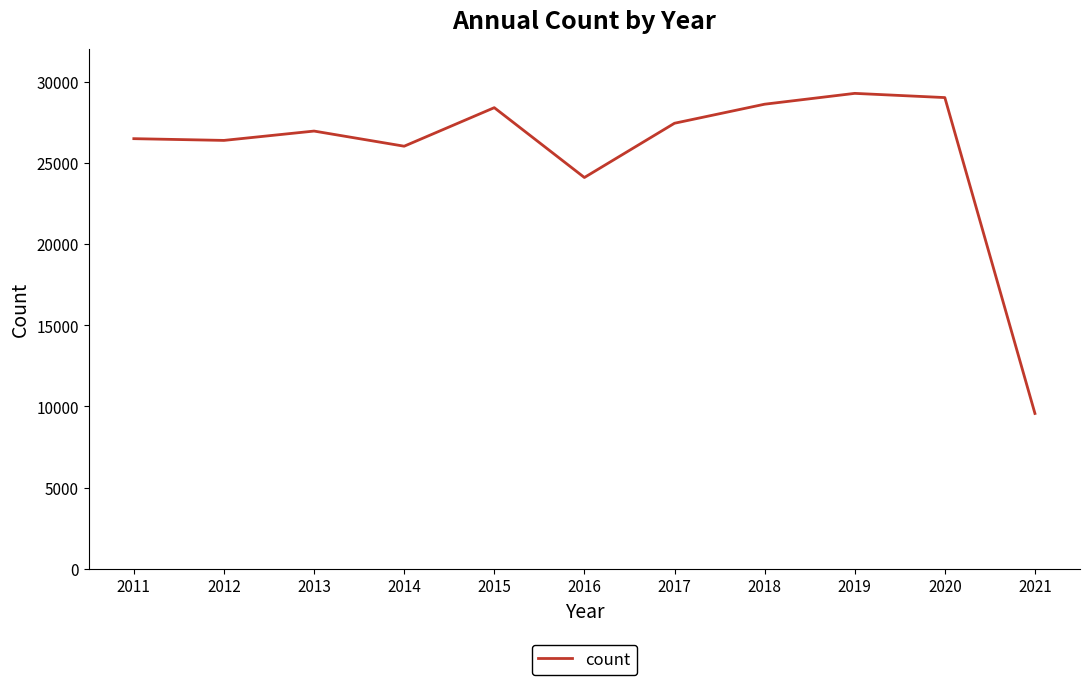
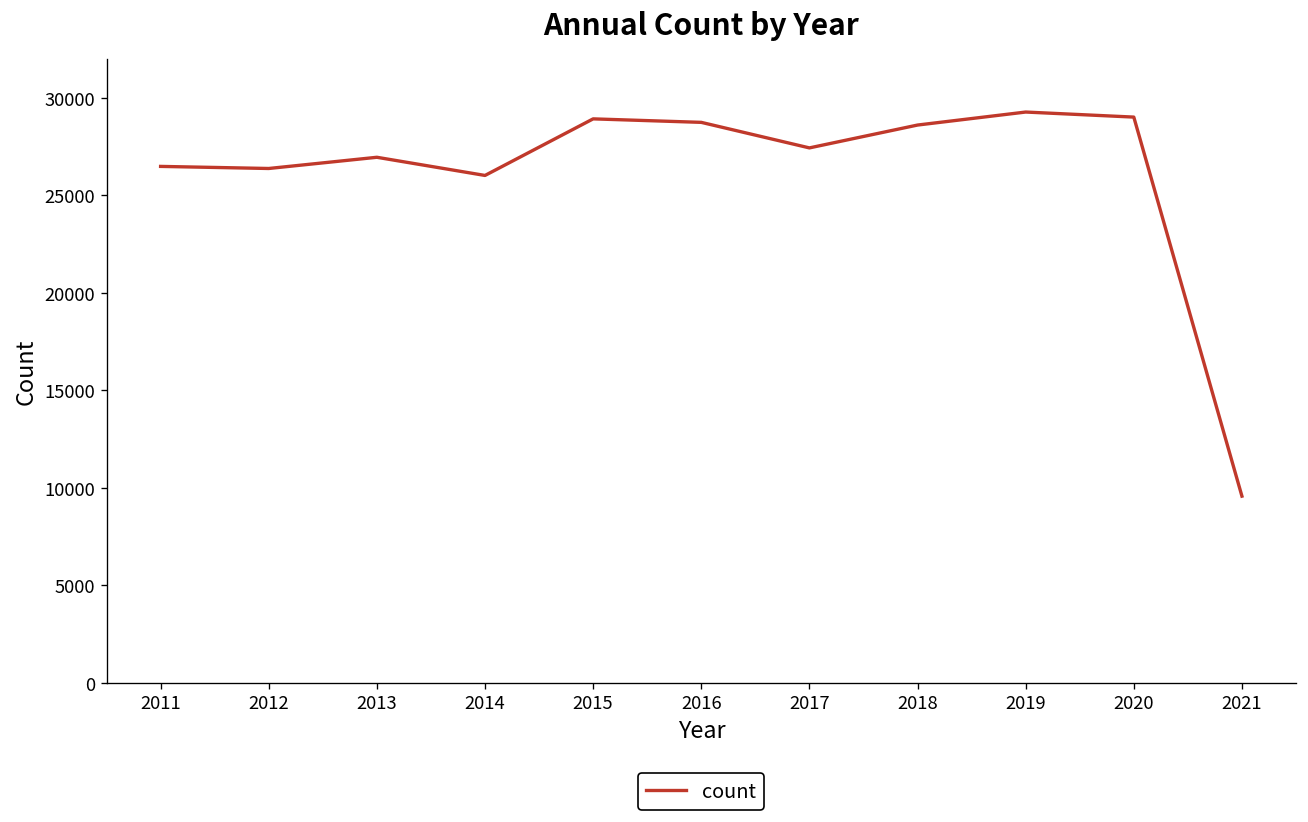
2015: 28400 -> 28900
2016: 24100 -> 28700
